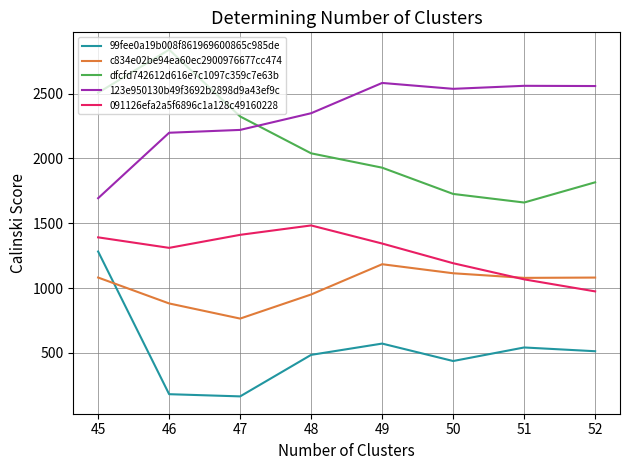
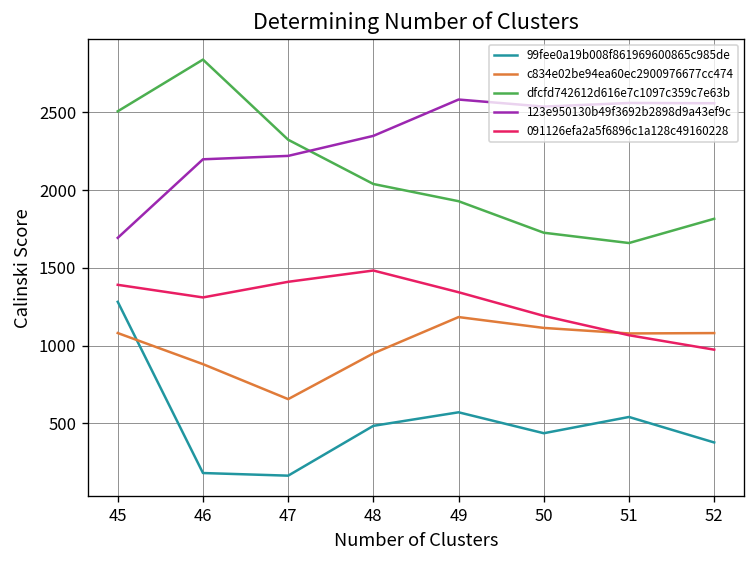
c834e02be94ea60ec2900976677cc474, 47: 760 -> 660
99fee0a19b008f861969600865c985de, 52: 510 -> 380
